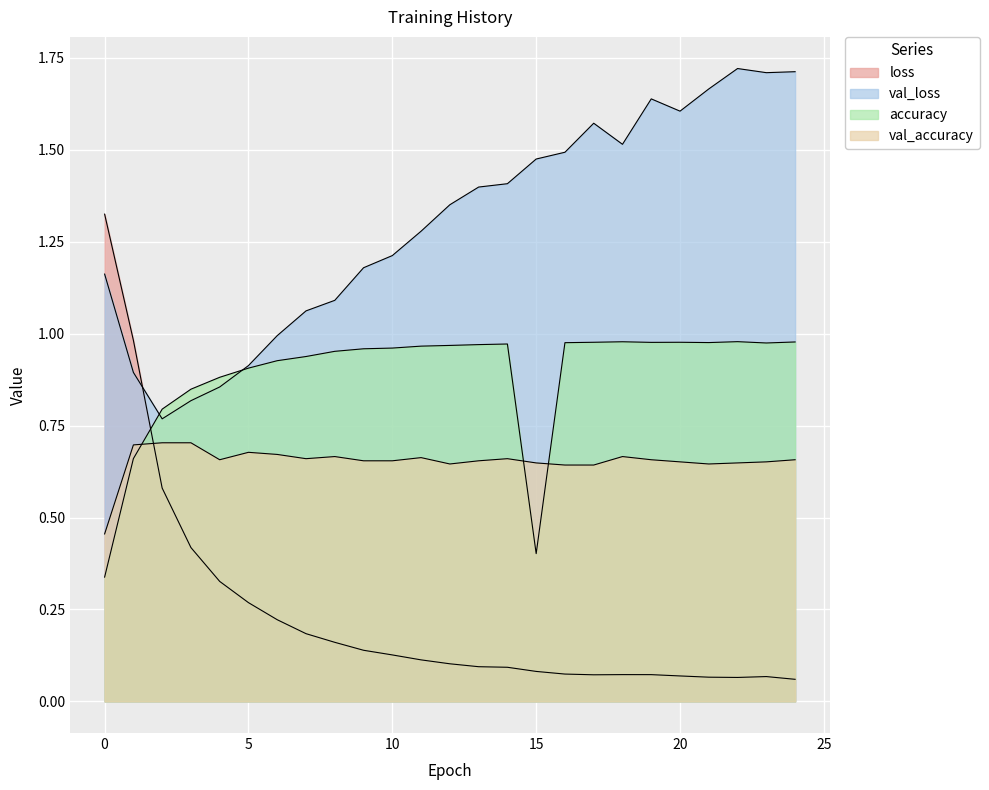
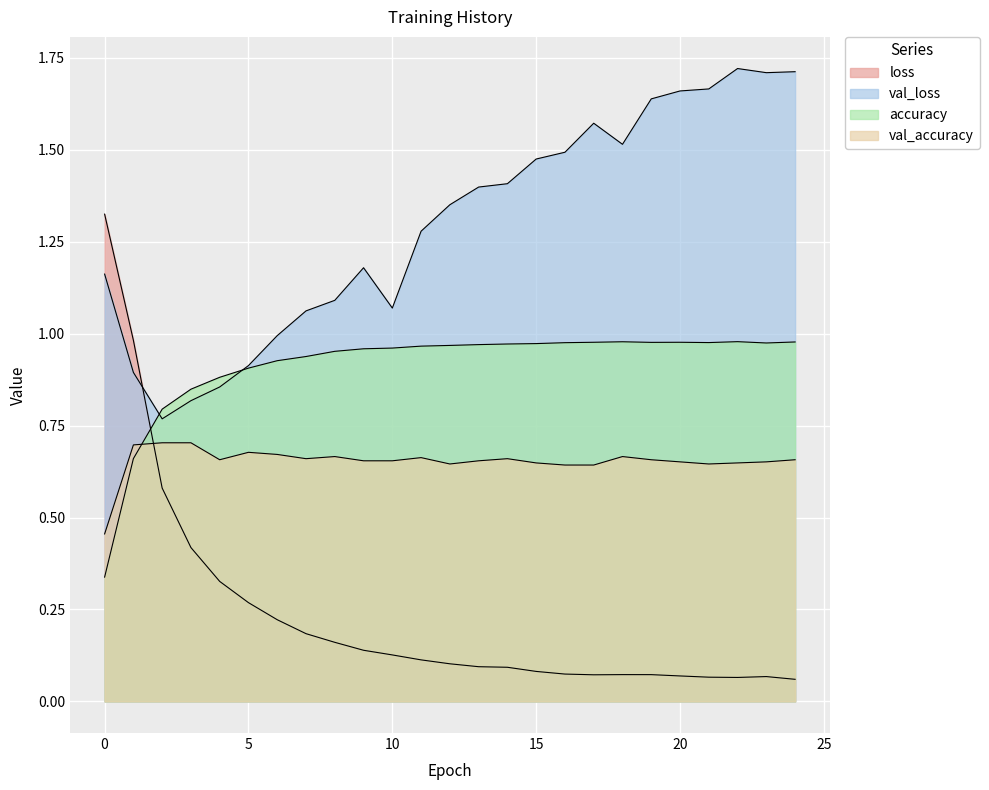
val_loss, 10: 1.21 -> 1.07
accuracy, 15: 0.40 -> 0.97
val_loss, 20: 1.60 -> 1.66
